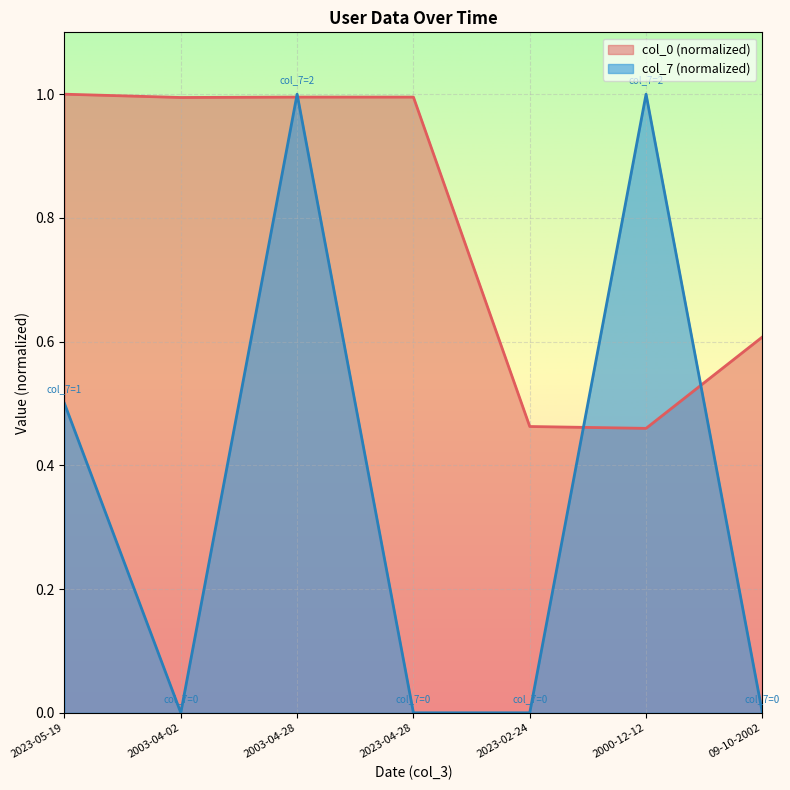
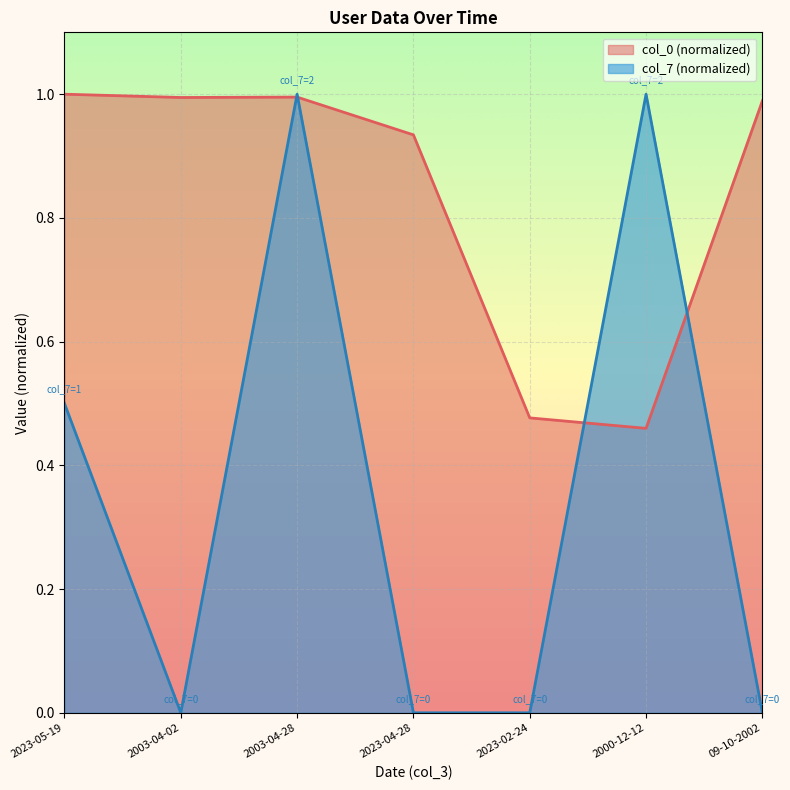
col_0 (normalized), 2023-04-28: 1.00 -> 0.93
col_0 (normalized), 2023-02-24: 0.46 -> 0.48
col_0 (normalized), 09-10-2002: 0.61 -> 0.99
